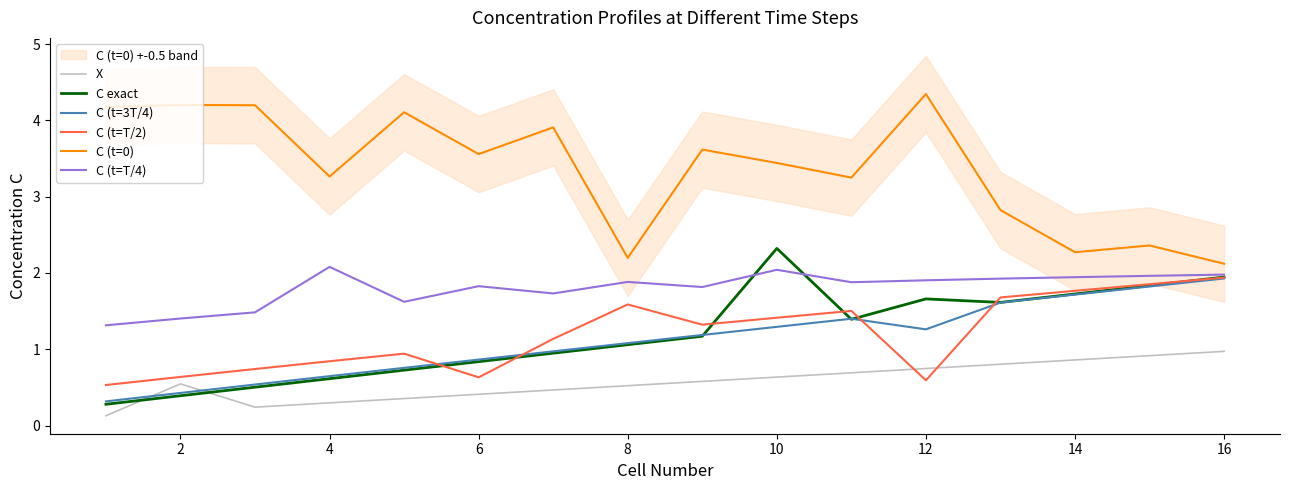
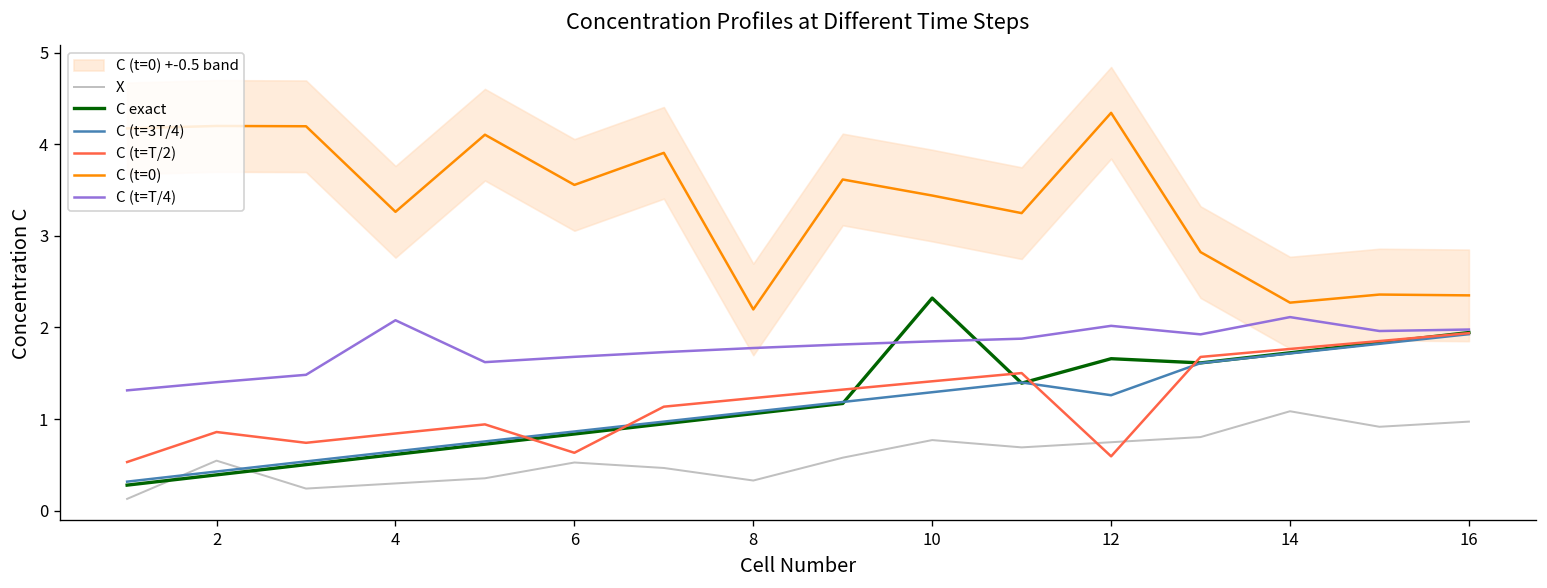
C (t=T/2), 2: 0.6 -> 0.9
X, 6: 0.4 -> 0.5
C (t=T/4), 6: 1.8 -> 1.7
X, 8: 0.5 -> 0.3
C (t=T/2), 8: 1.6 -> 1.2
C (t=T/4), 8: 1.9 -> 1.8
X, 10: 0.6 -> 0.8
C (t=T/4), 10: 2.0 -> 1.8
C (t=T/4), 12: 1.9 -> 2.0
X, 14: 0.9 -> 1.1
C (t=T/4), 14: 1.9 -> 2.1
C (t=0), 16: 2.1 -> 2.4
